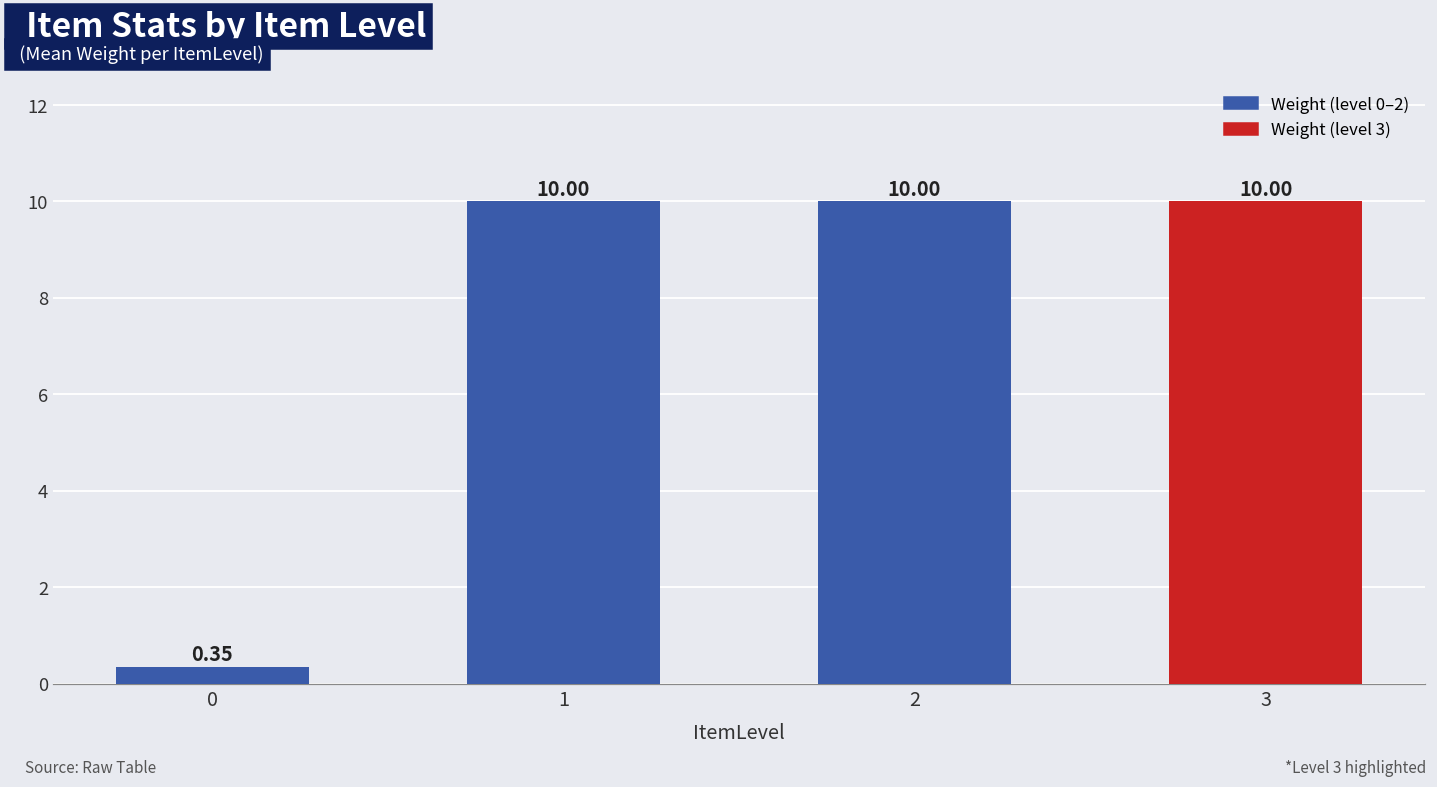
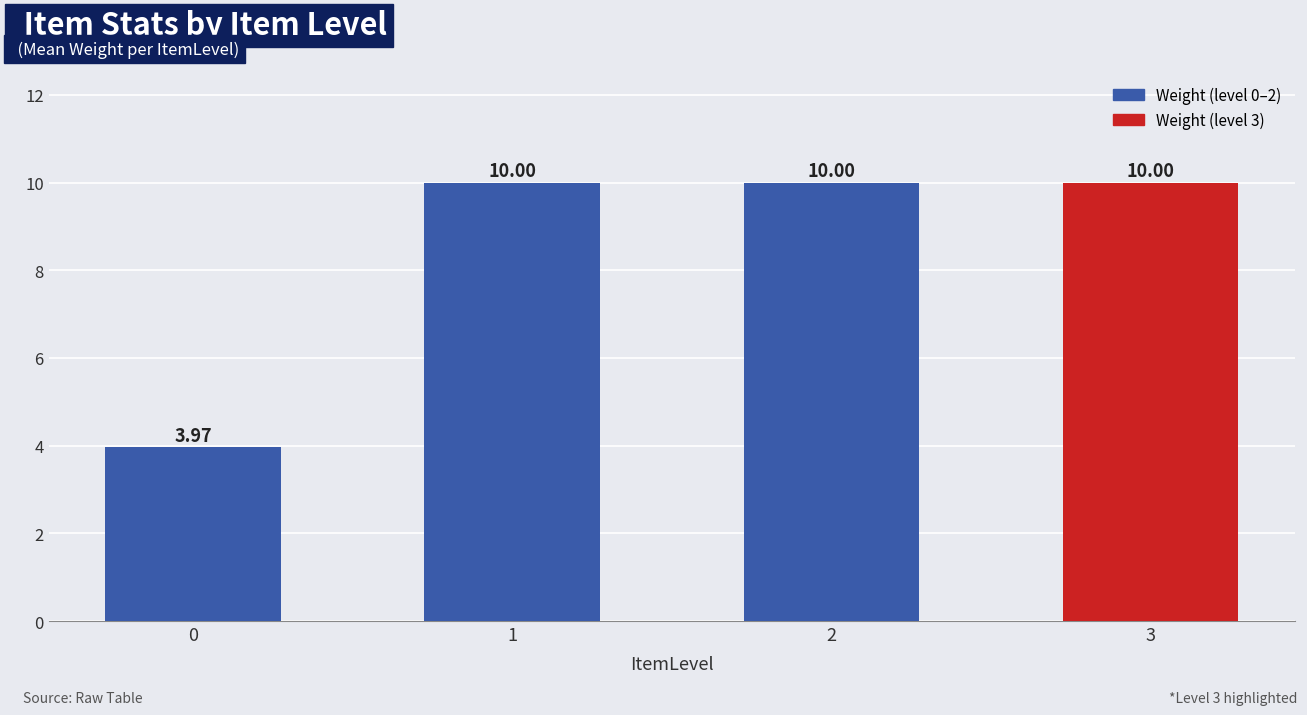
0: 0.35 -> 3.97
